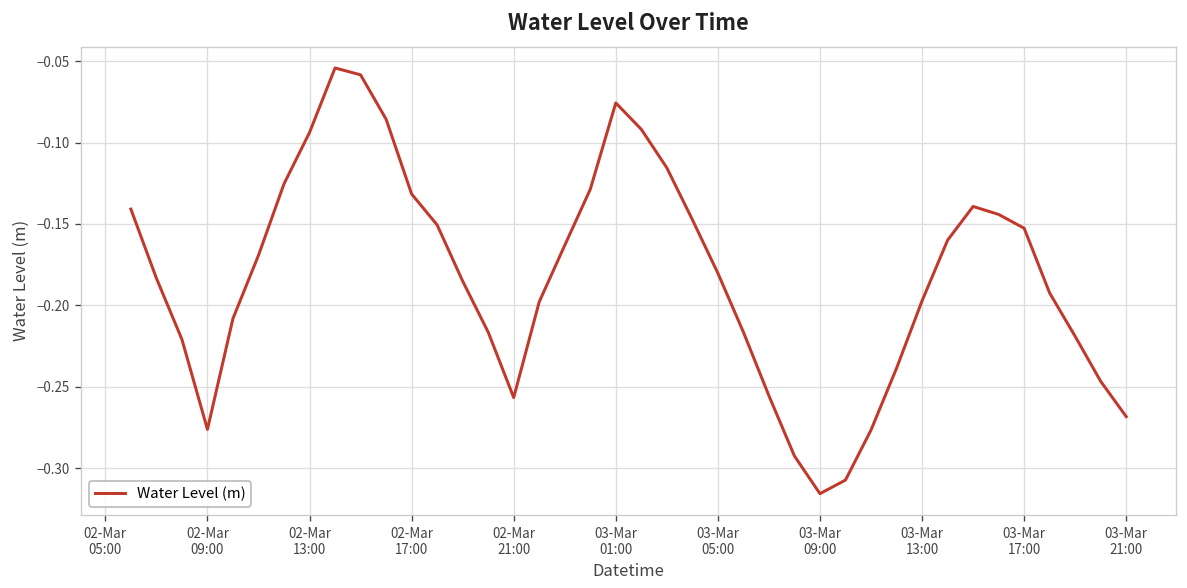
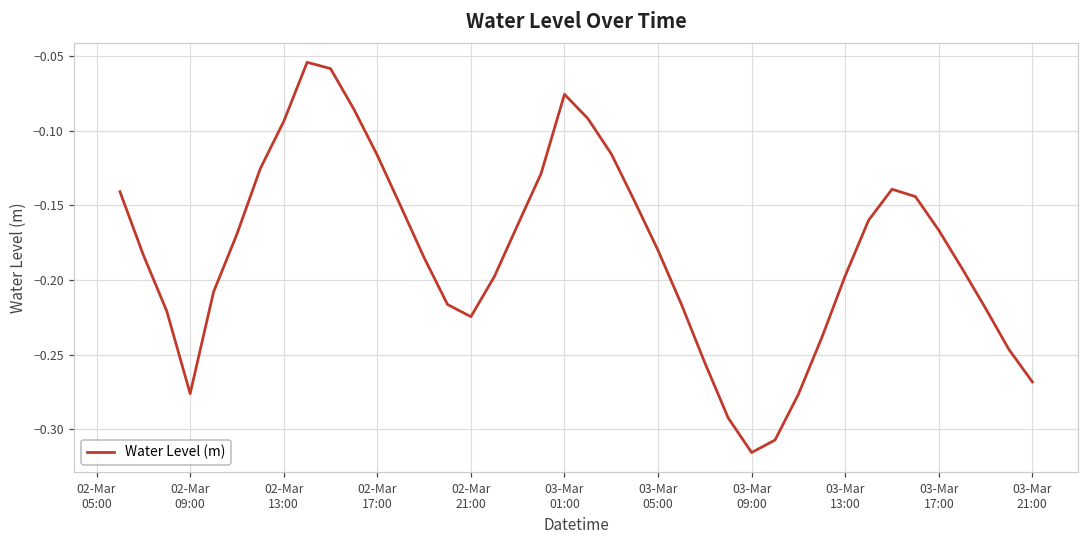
02-Mar 17:00: -0.132 -> -0.116
02-Mar 21:00: -0.257 -> -0.225
03-Mar 17:00: -0.153 -> -0.167
